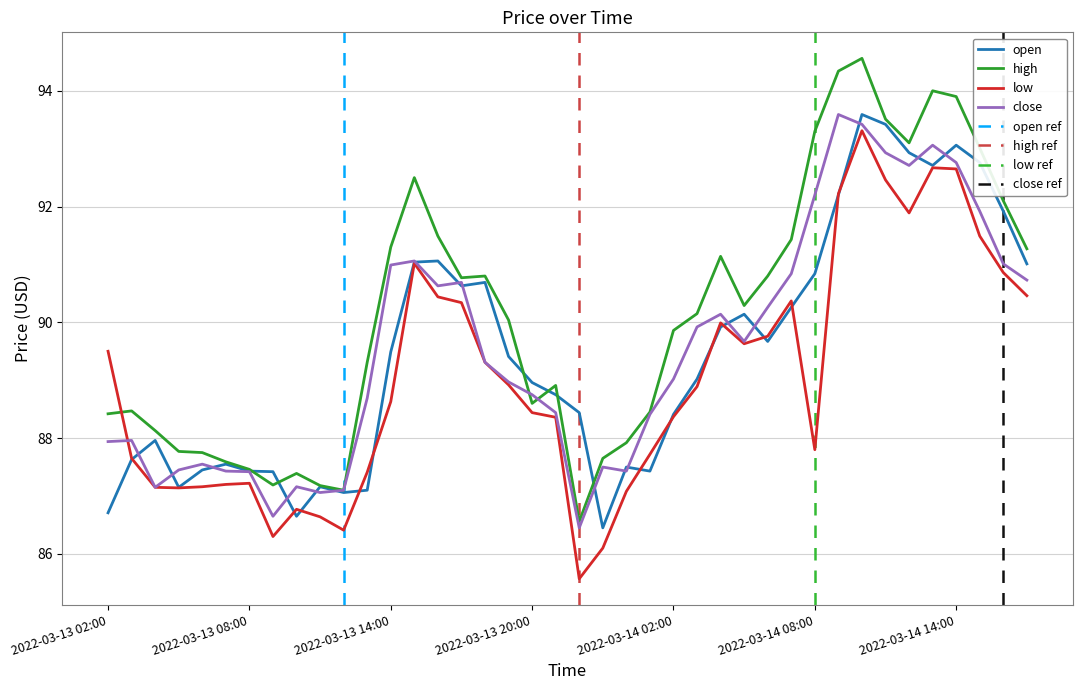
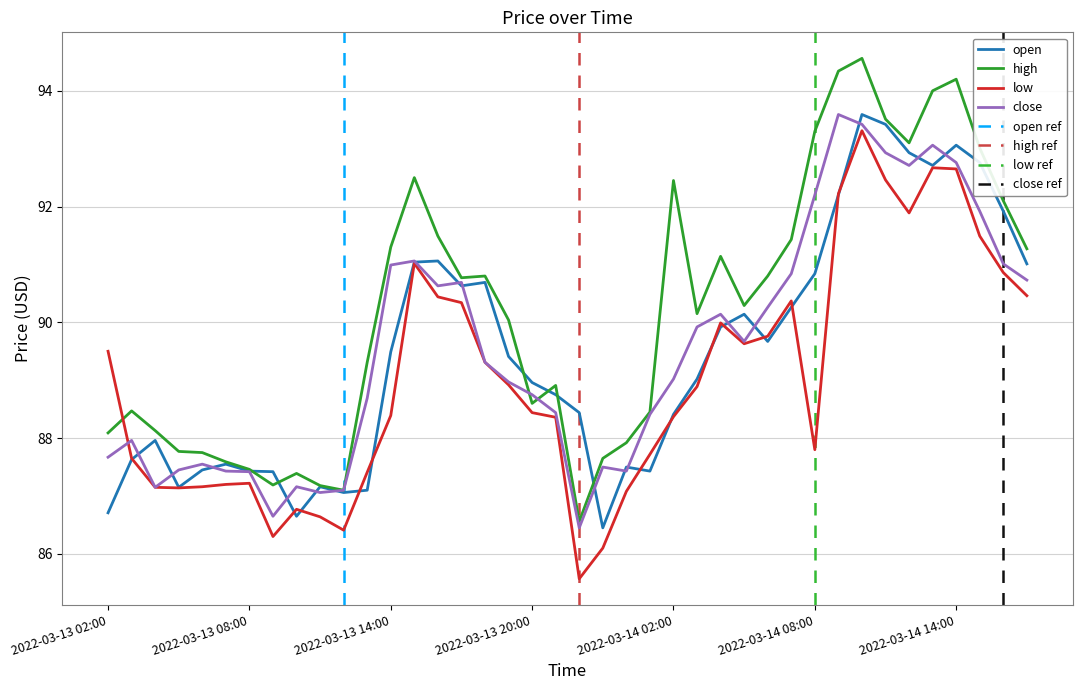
high, 2022-03-13 02:00: 88.4 -> 88.1
close, 2022-03-13 02:00: 87.9 -> 87.7
low, 2022-03-13 14:00: 88.6 -> 88.4
high, 2022-03-14 02:00: 89.9 -> 92.5
high, 2022-03-14 14:00: 93.9 -> 94.2
